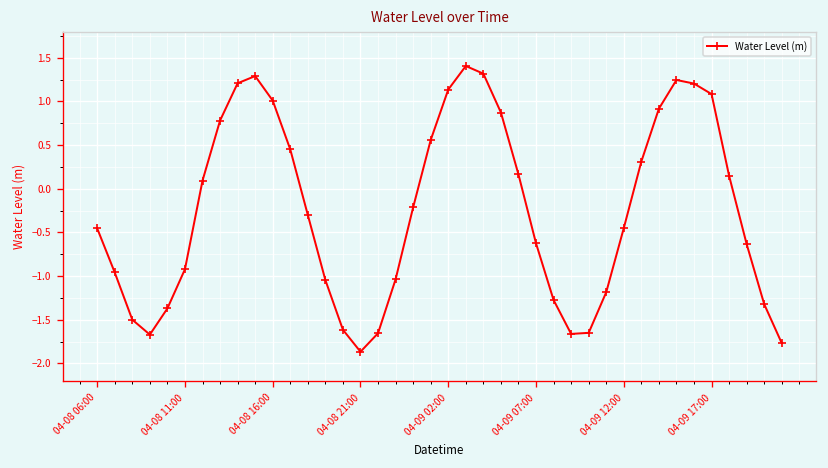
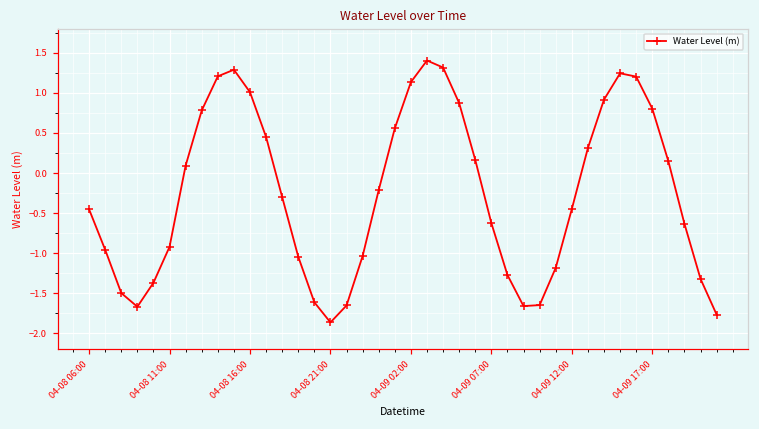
04-09 17:00: 1.1 -> 0.8
